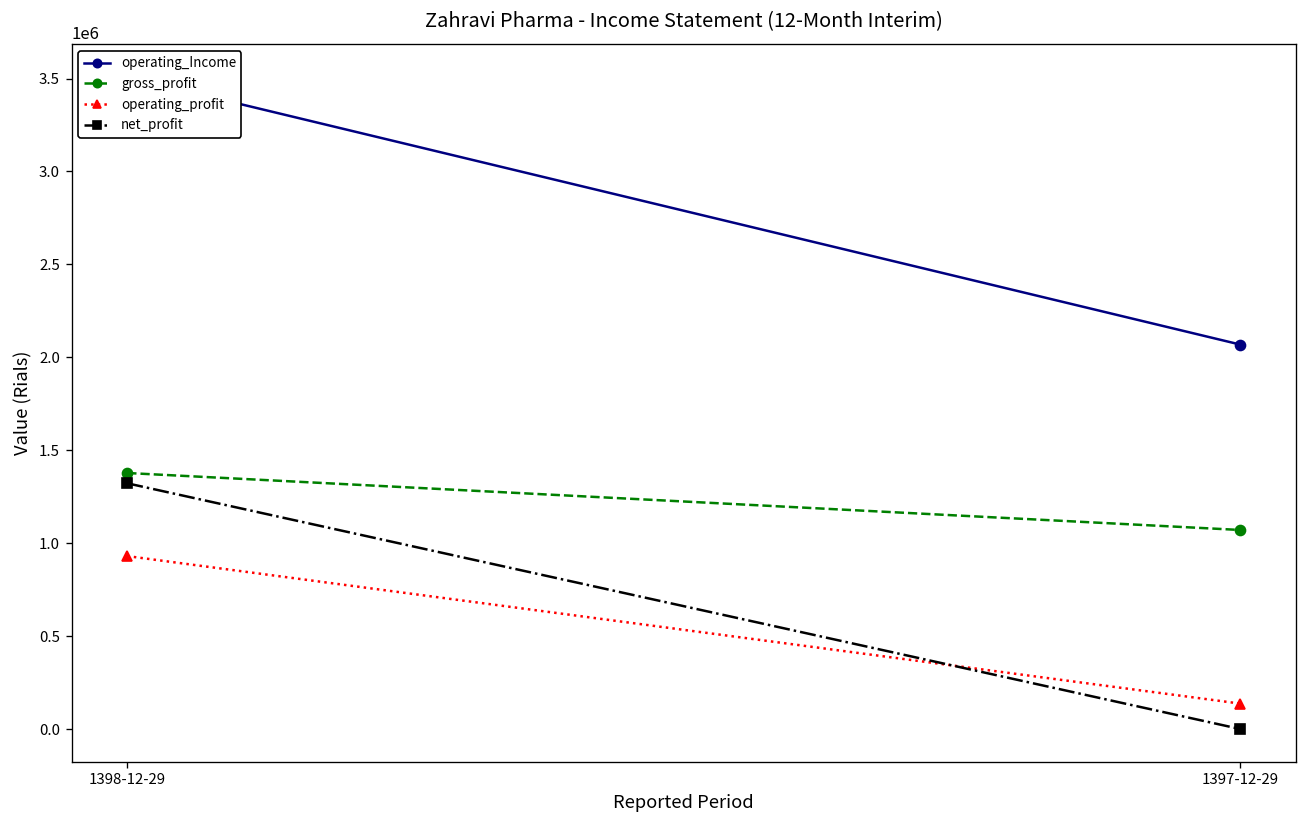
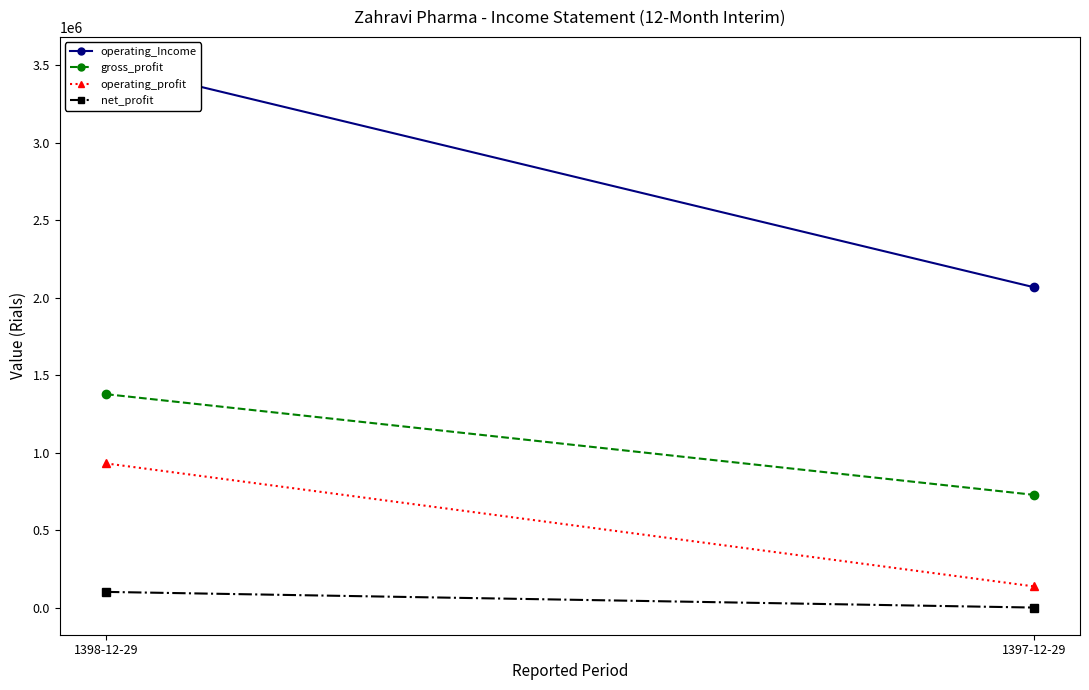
net_profit, 1398-12-29: 1320000 -> 100000
gross_profit, 1397-12-29: 1070000 -> 730000
